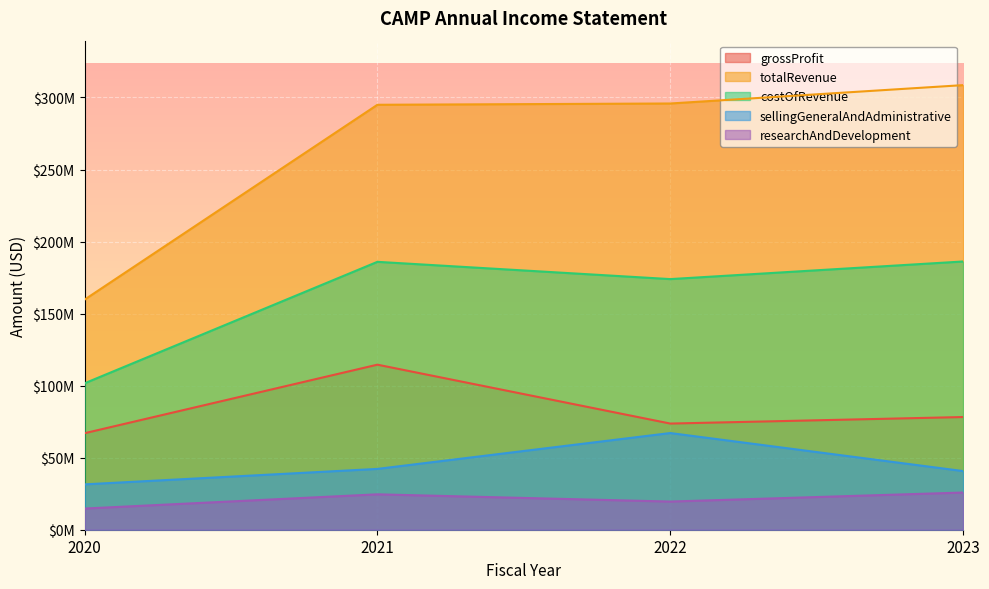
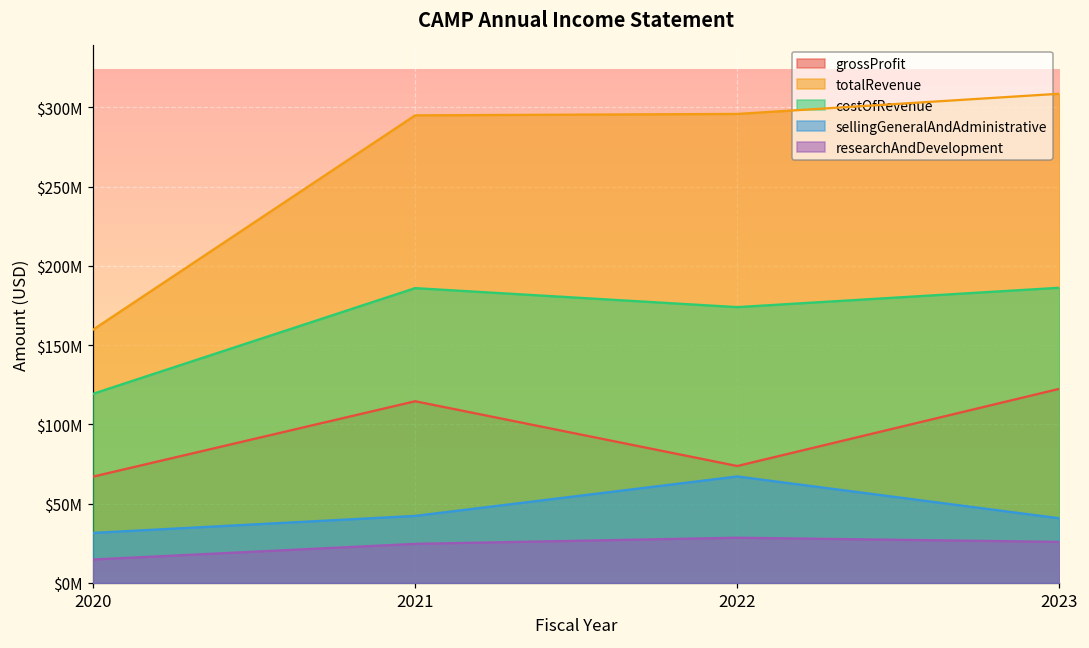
costOfRevenue, 2020: $102000000 -> $119000000
researchAndDevelopment, 2022: $20000000 -> $28000000
grossProfit, 2023: $78000000 -> $122000000
